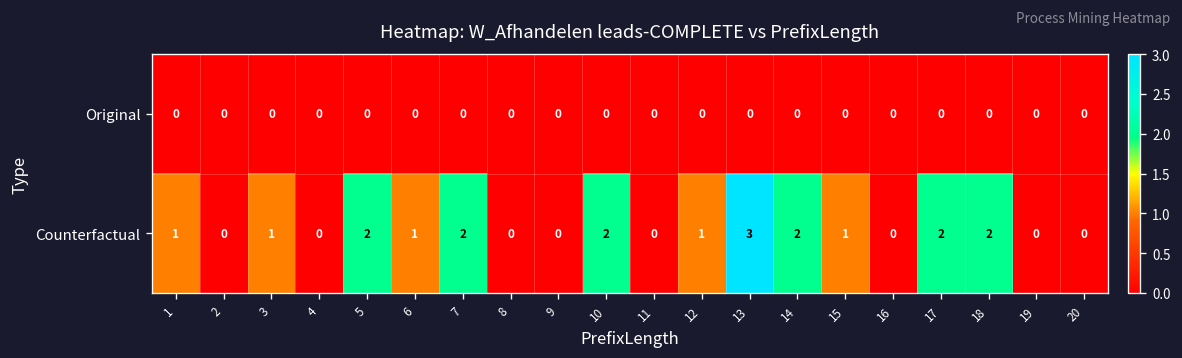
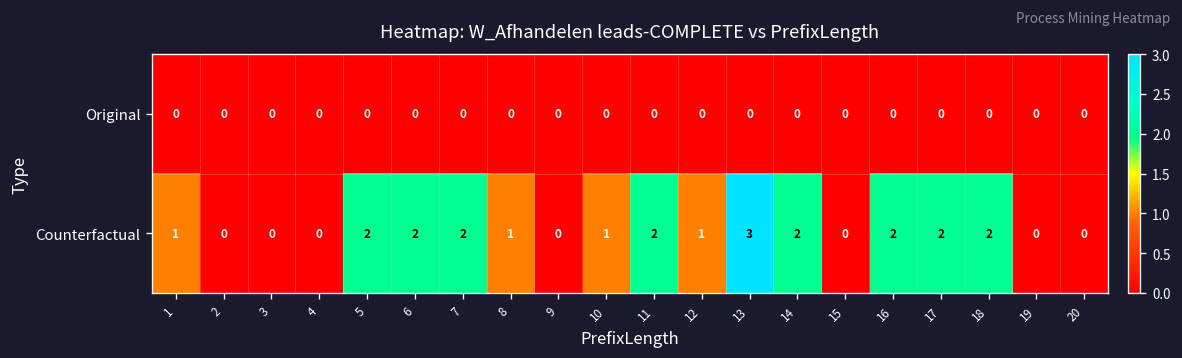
Counterfactual, 3: 1 -> 0
Counterfactual, 6: 1 -> 2
Counterfactual, 8: 0 -> 1
Counterfactual, 10: 2 -> 1
Counterfactual, 11: 0 -> 2
Counterfactual, 15: 1 -> 0
Counterfactual, 16: 0 -> 2
